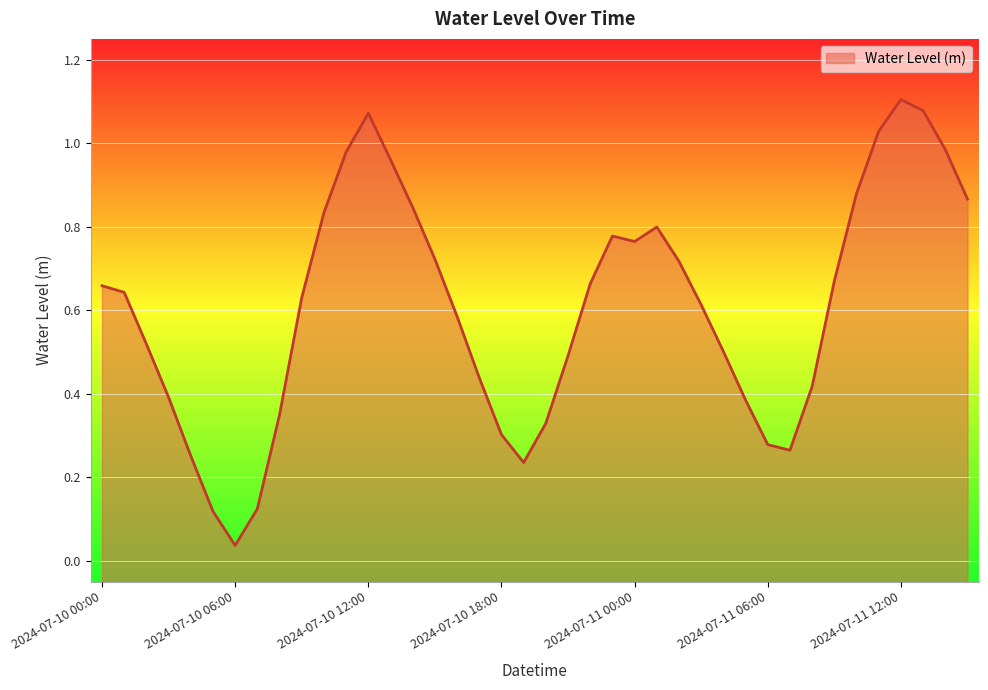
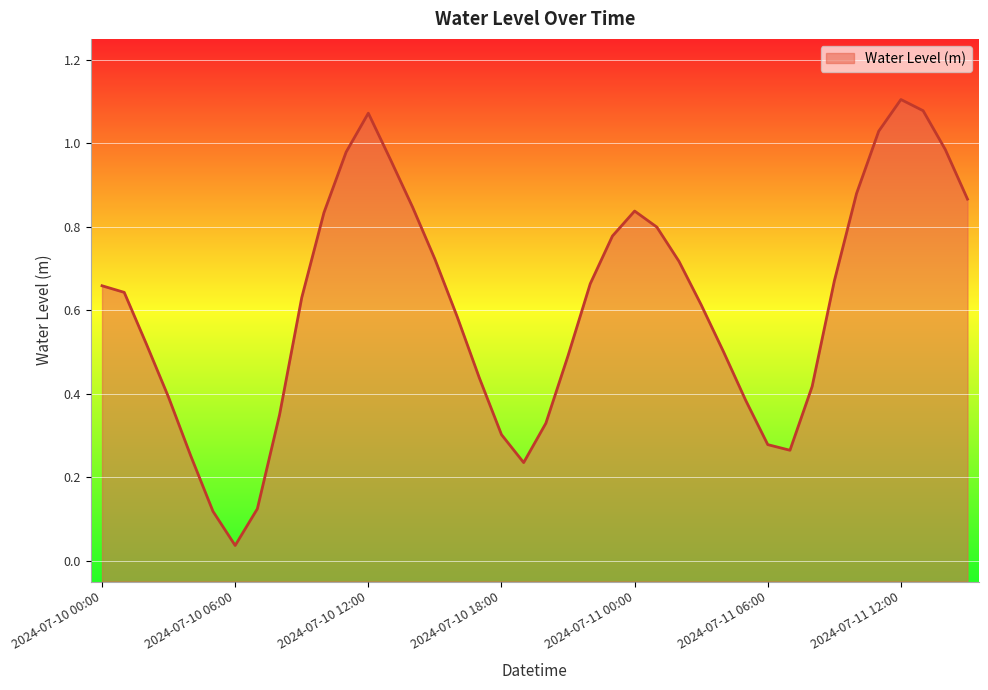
2024-07-11 00:00: 0.76 -> 0.84
